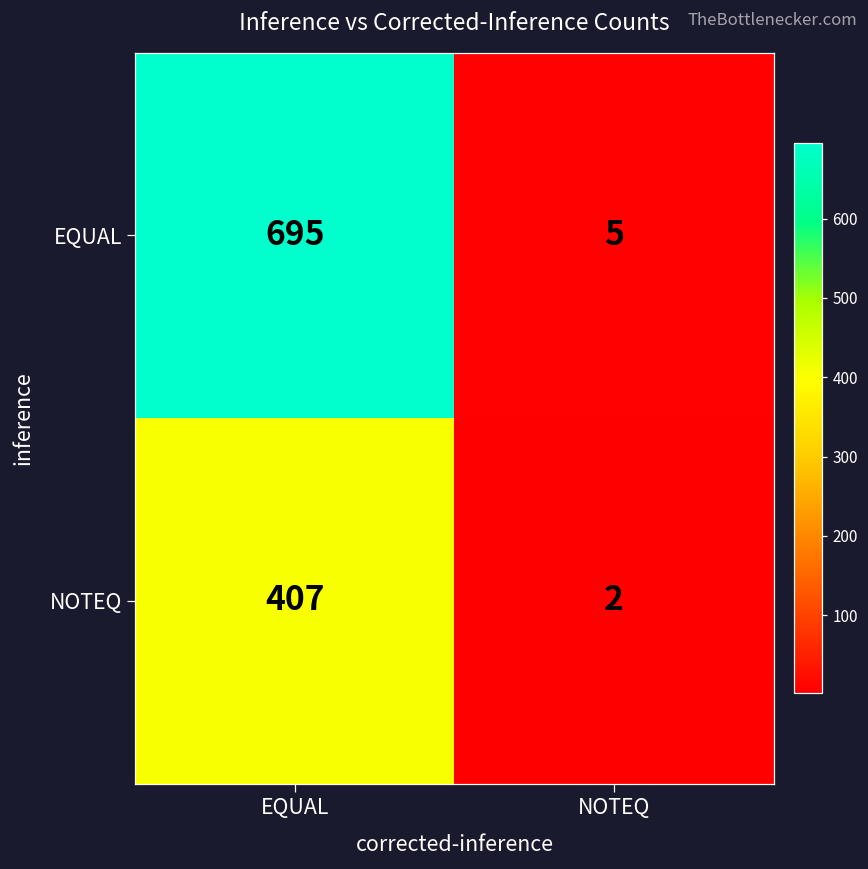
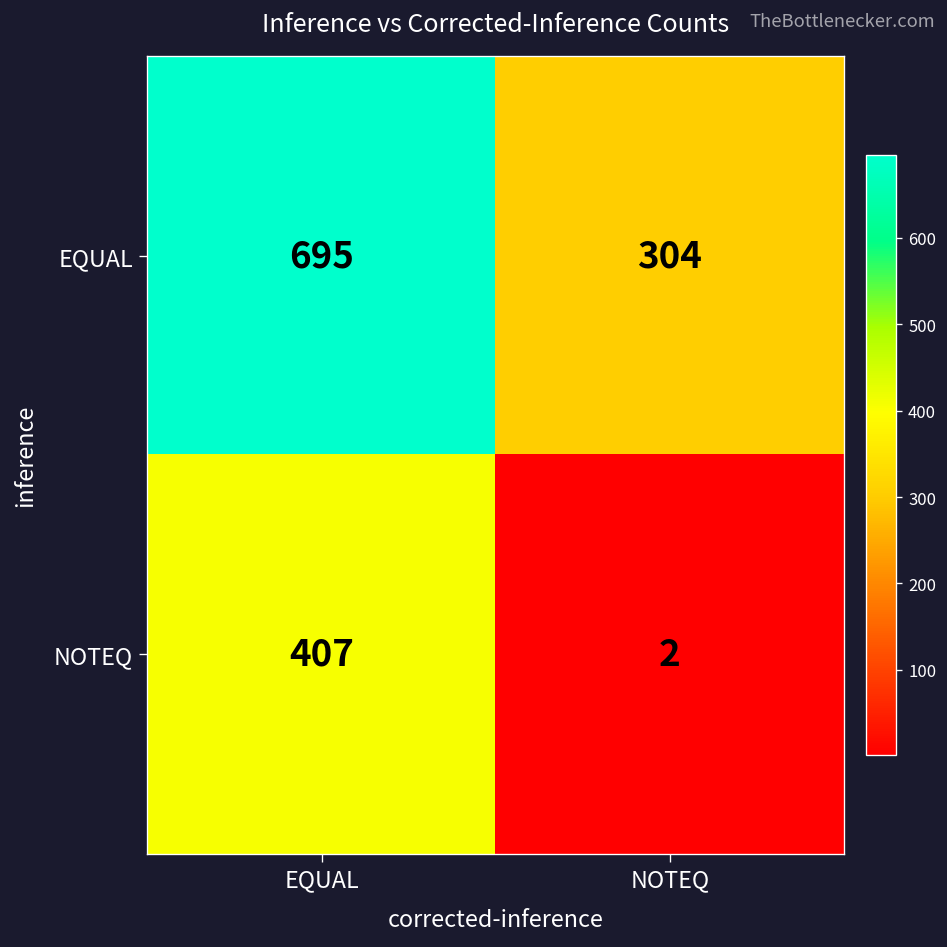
EQUAL, NOTEQ: 5 -> 304
